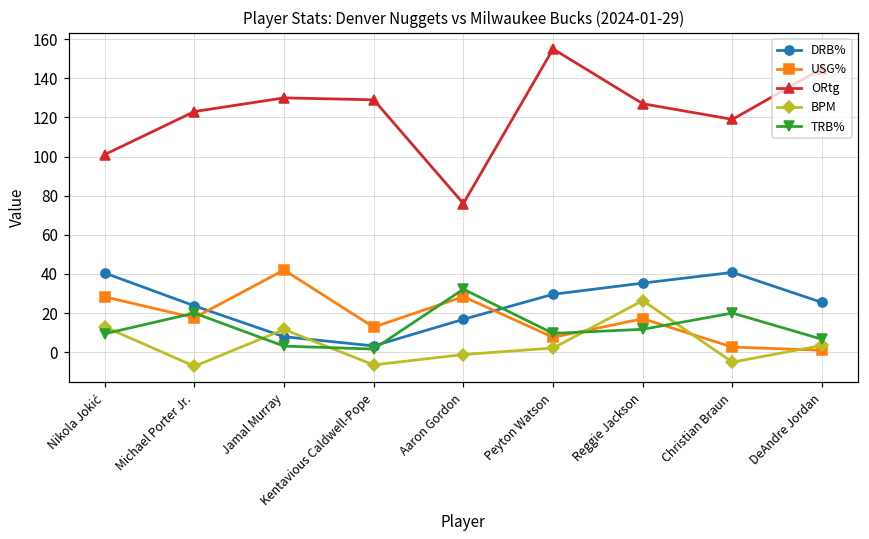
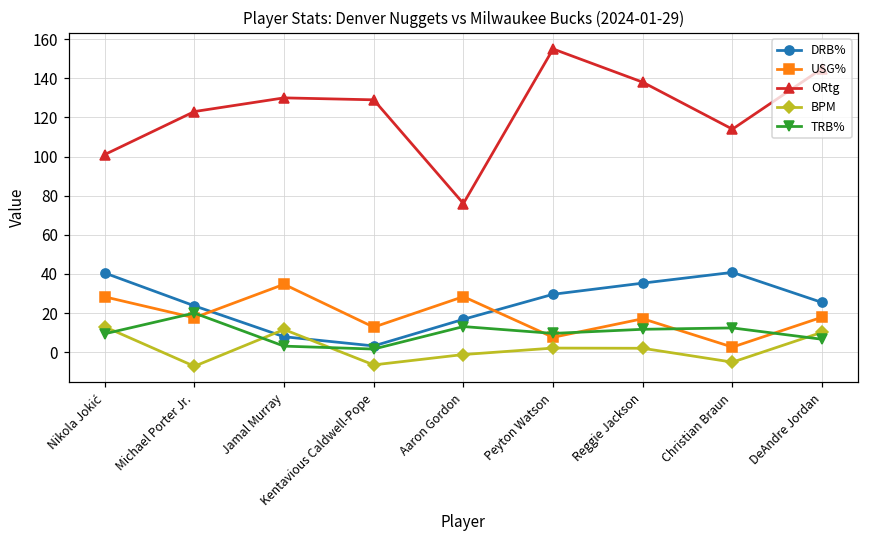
USG%, Jamal Murray: 42 -> 35
TRB%, Aaron Gordon: 32 -> 13
ORtg, Reggie Jackson: 127 -> 138
BPM, Reggie Jackson: 26 -> 2
ORtg, Christian Braun: 119 -> 114
TRB%, Christian Braun: 20 -> 12
USG%, DeAndre Jordan: 1 -> 18
BPM, DeAndre Jordan: 4 -> 10
